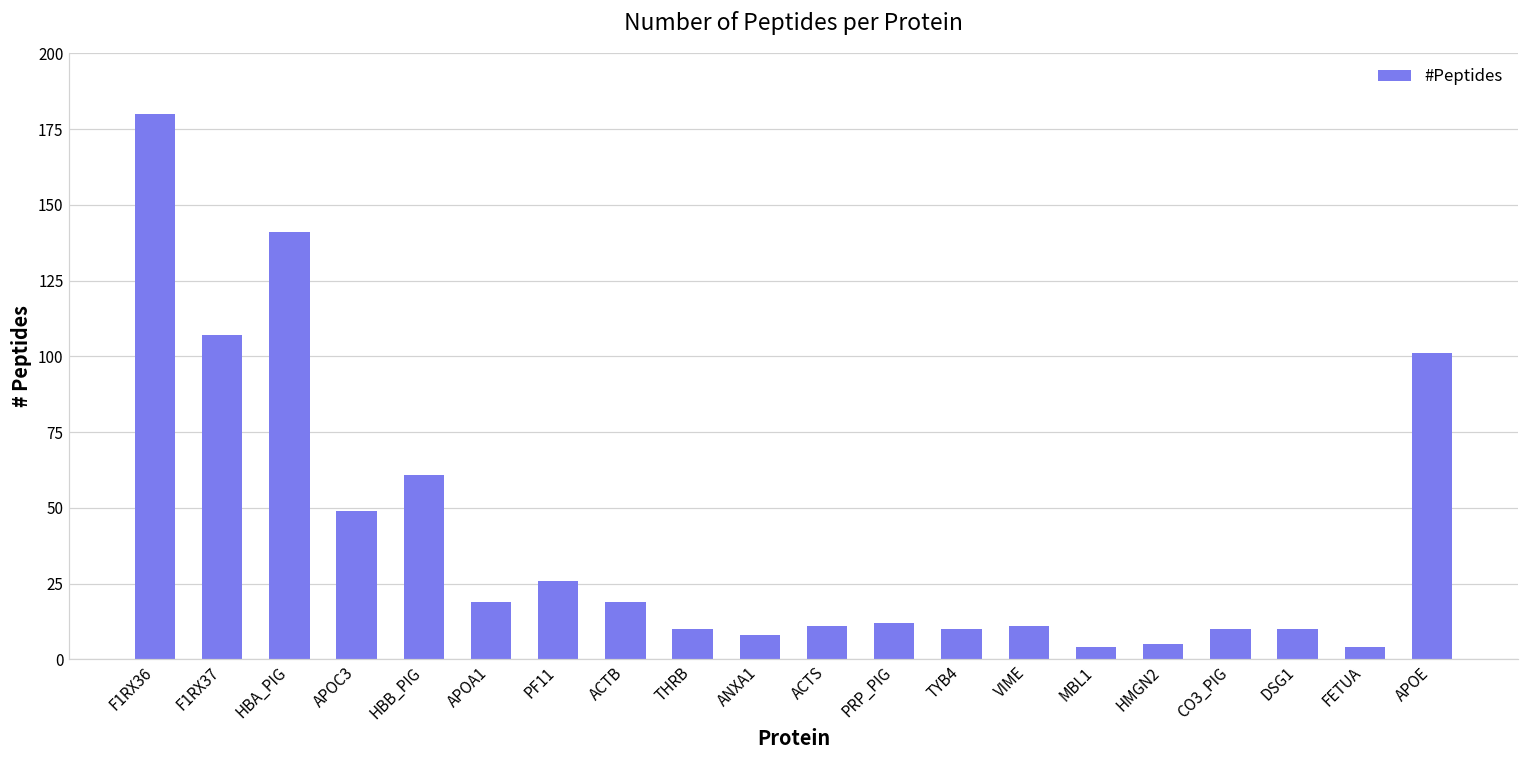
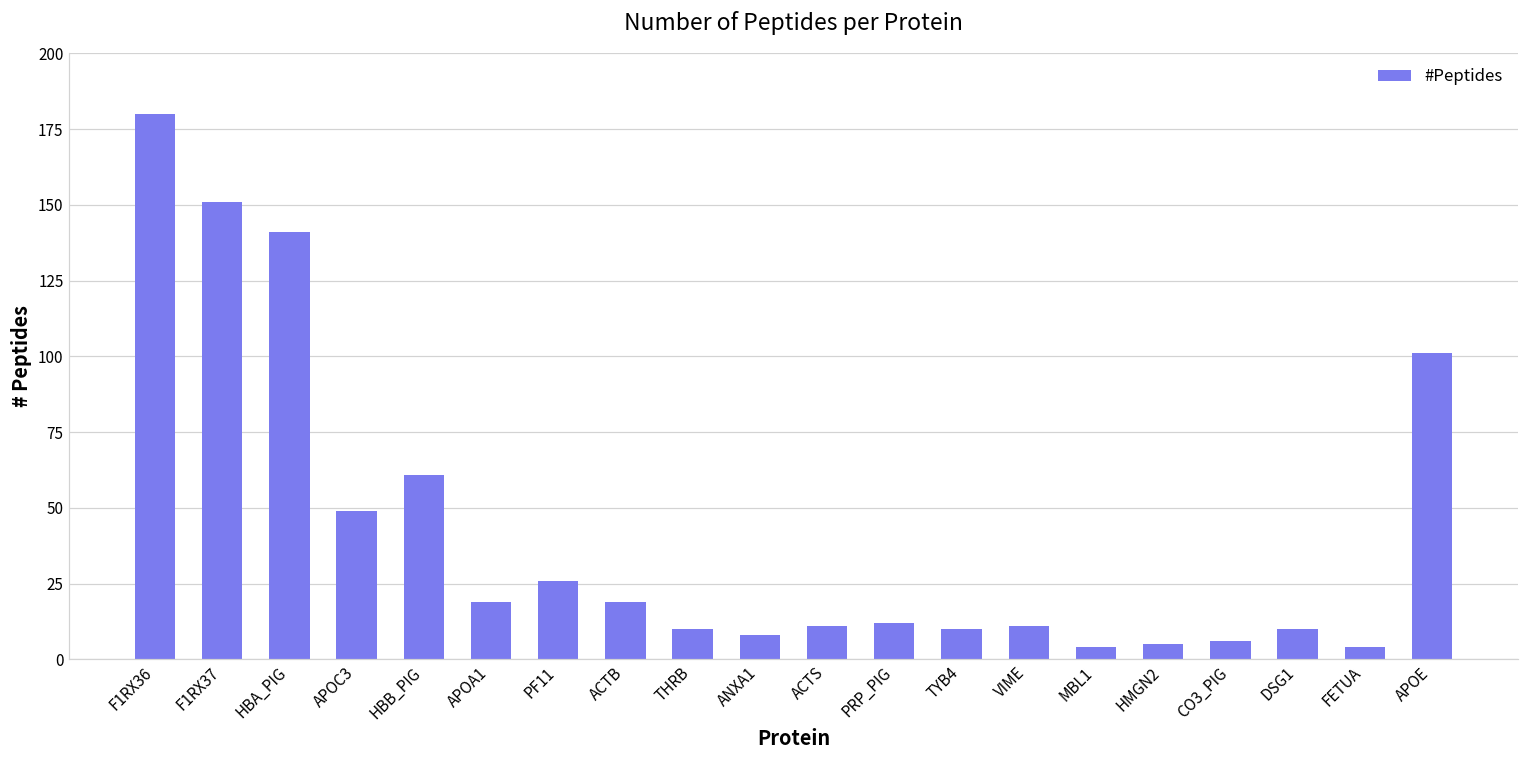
F1RX37: 107 -> 151
CO3_PIG: 10 -> 6
